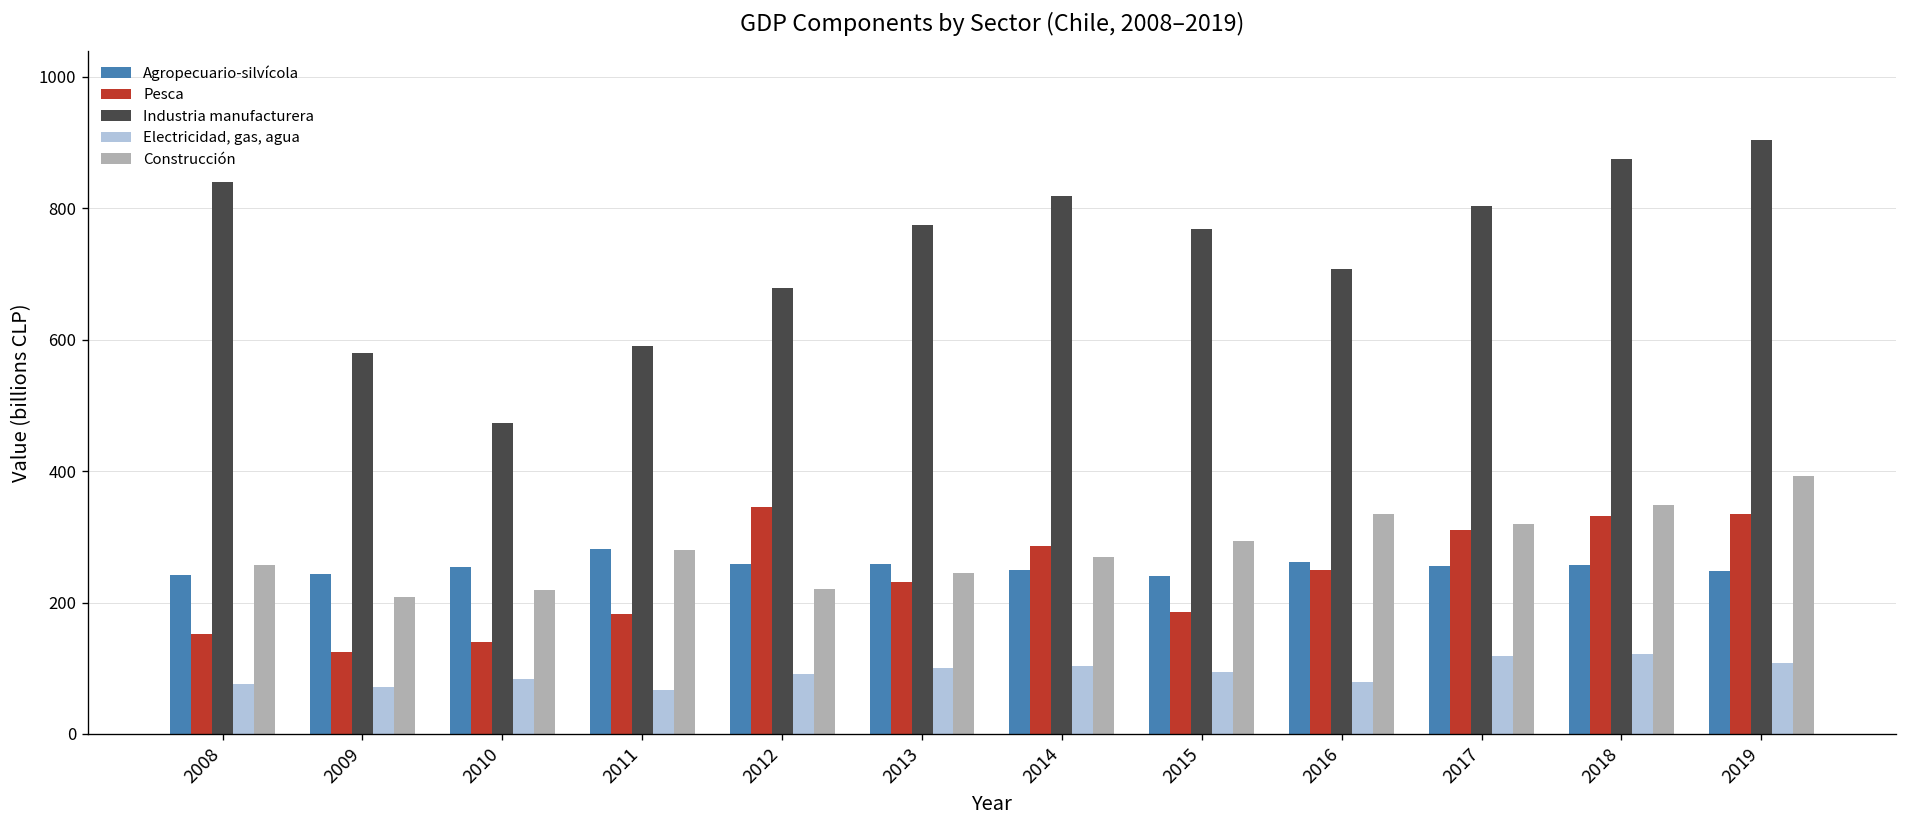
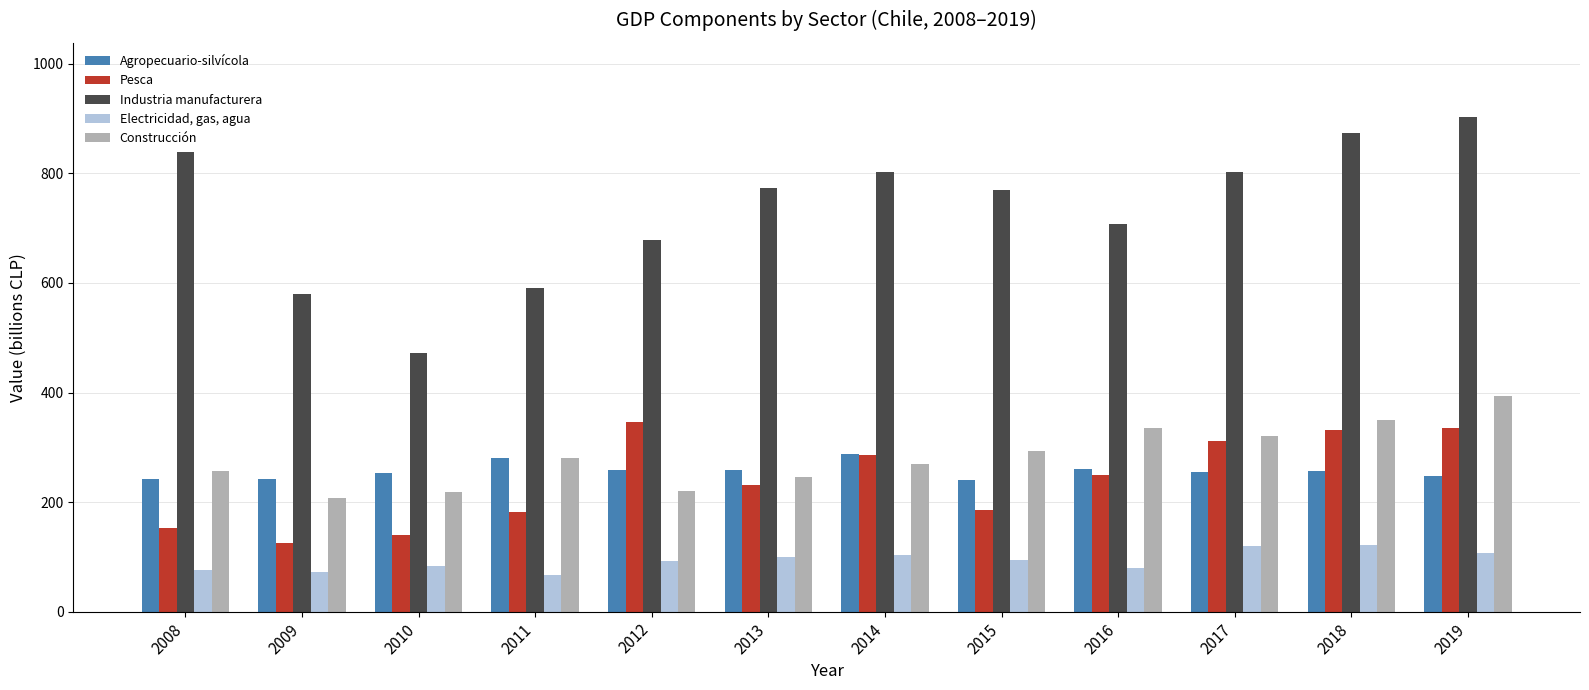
Agropecuario-silvícola, 2014: 250 -> 290
Industria manufacturera, 2014: 820 -> 800
